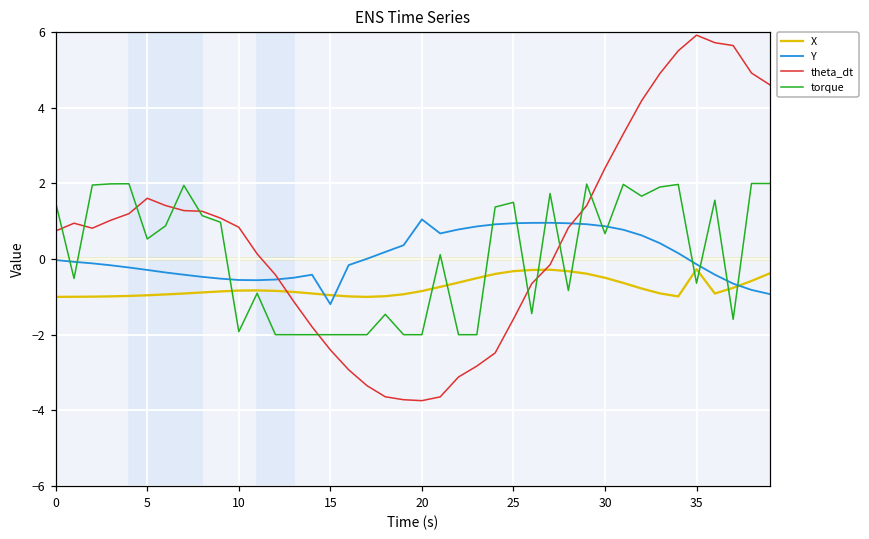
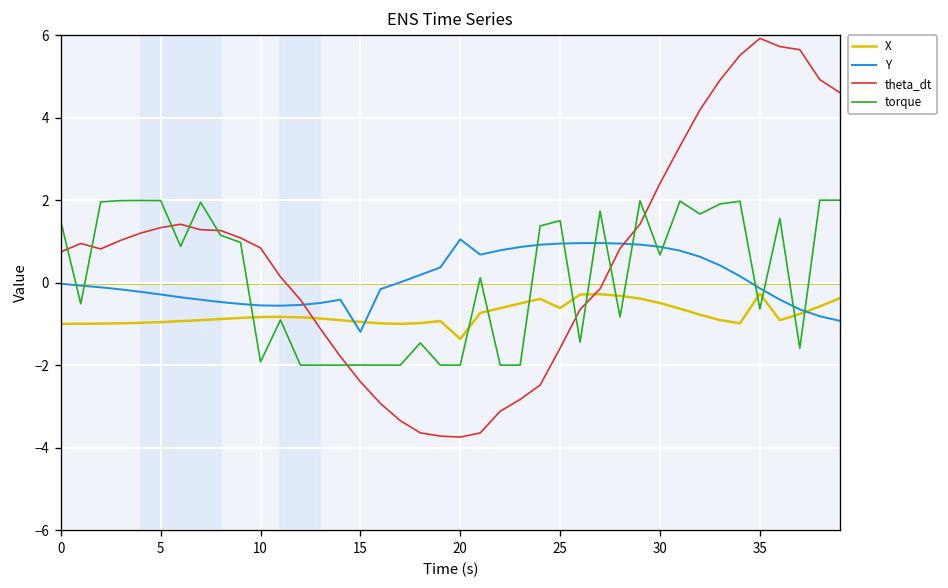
theta_dt, 5: 1.6 -> 1.3
torque, 5: 0.5 -> 2.0
X, 20: -0.8 -> -1.4
X, 25: -0.3 -> -0.6
